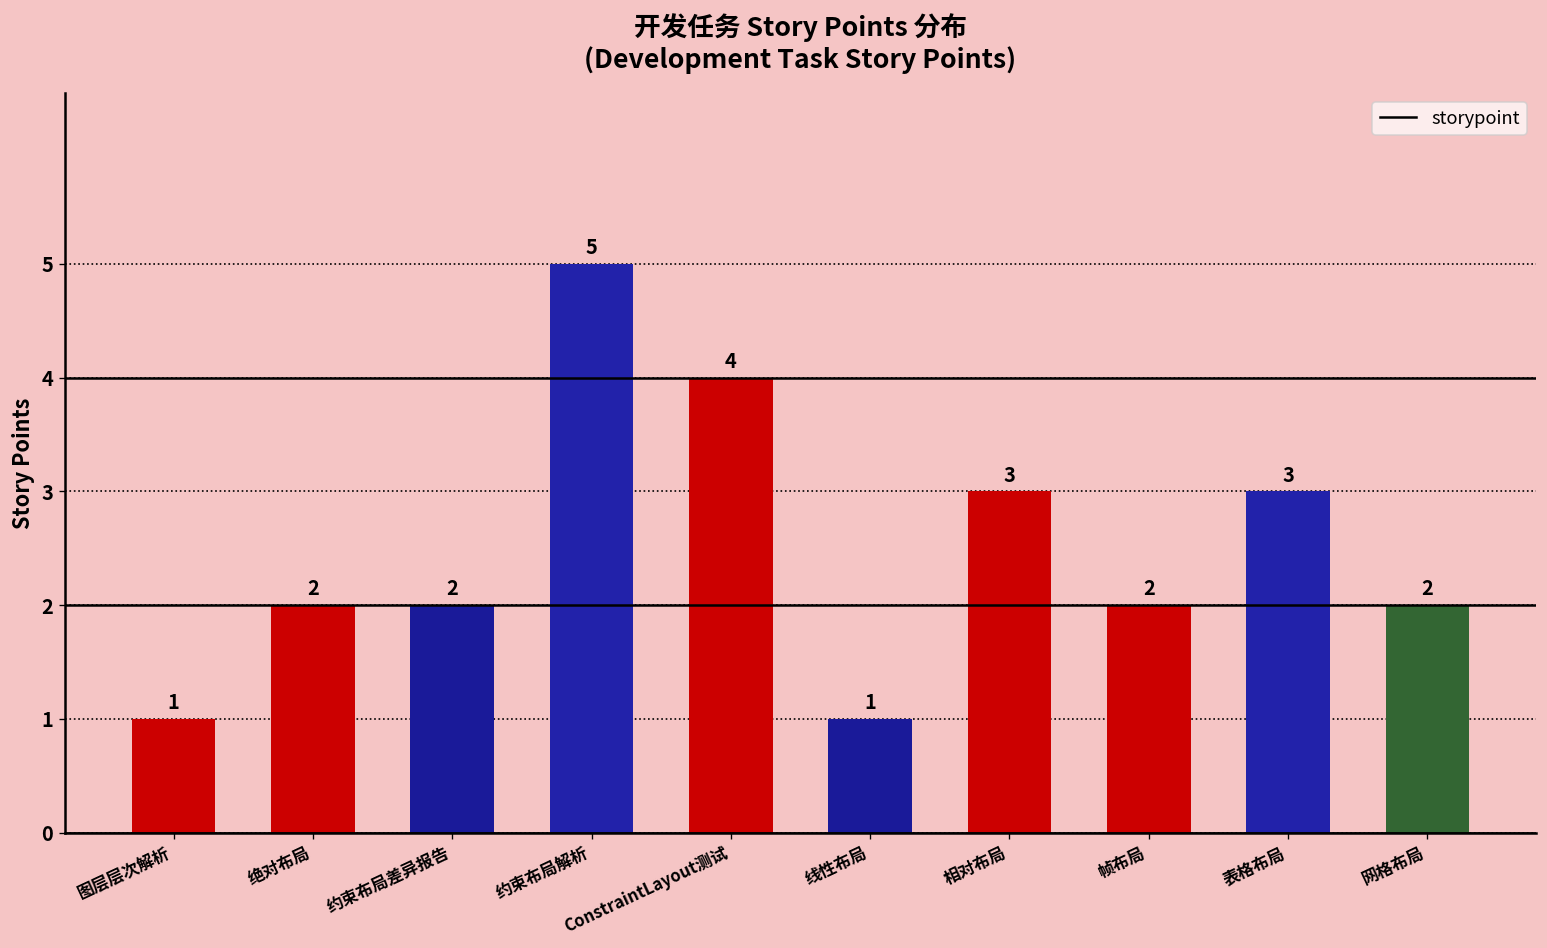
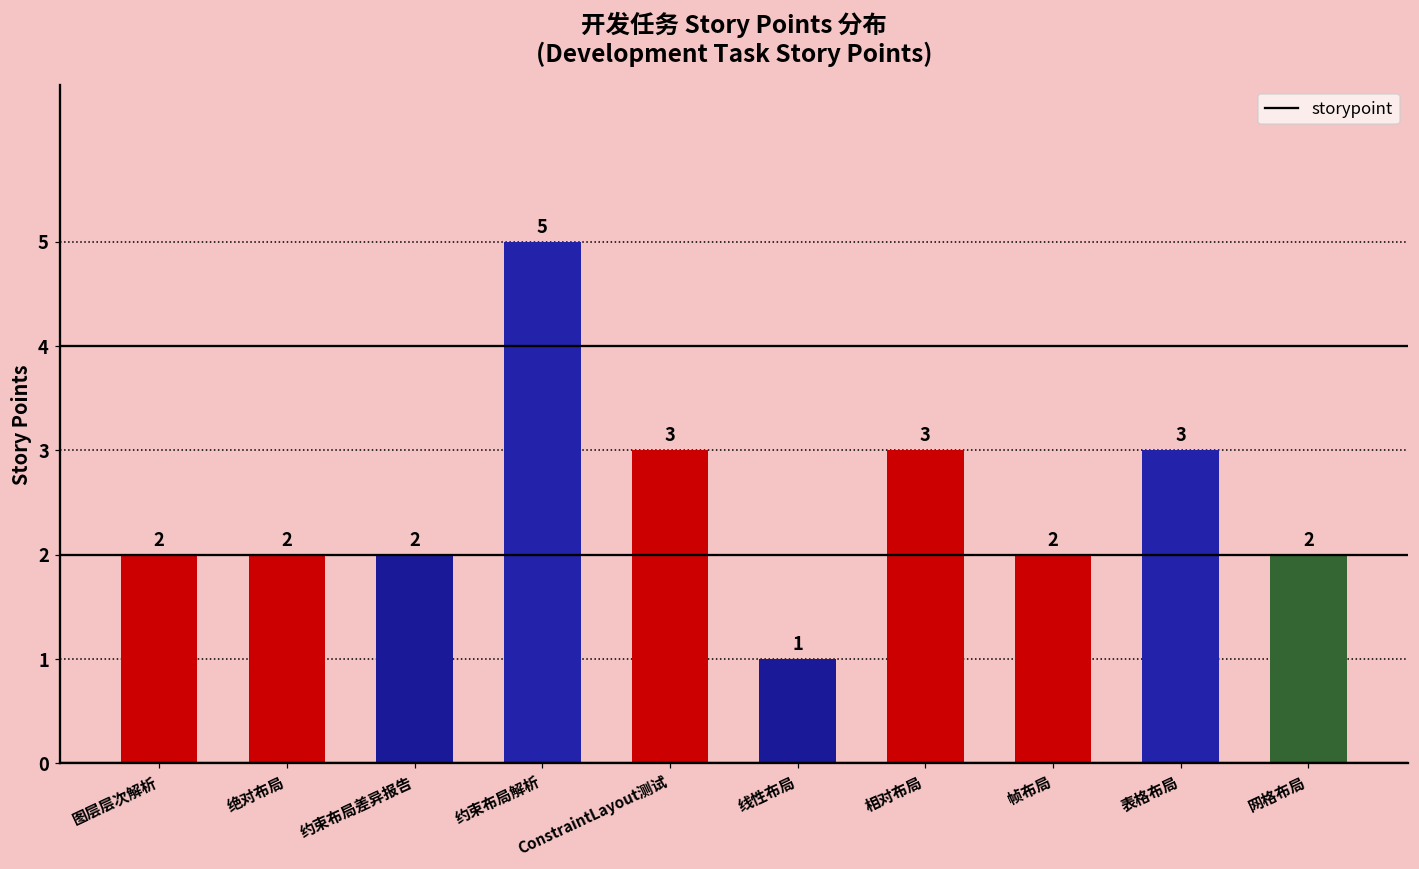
图层层次解析: 1 -> 2
ConstraintLayout测试: 4 -> 3
